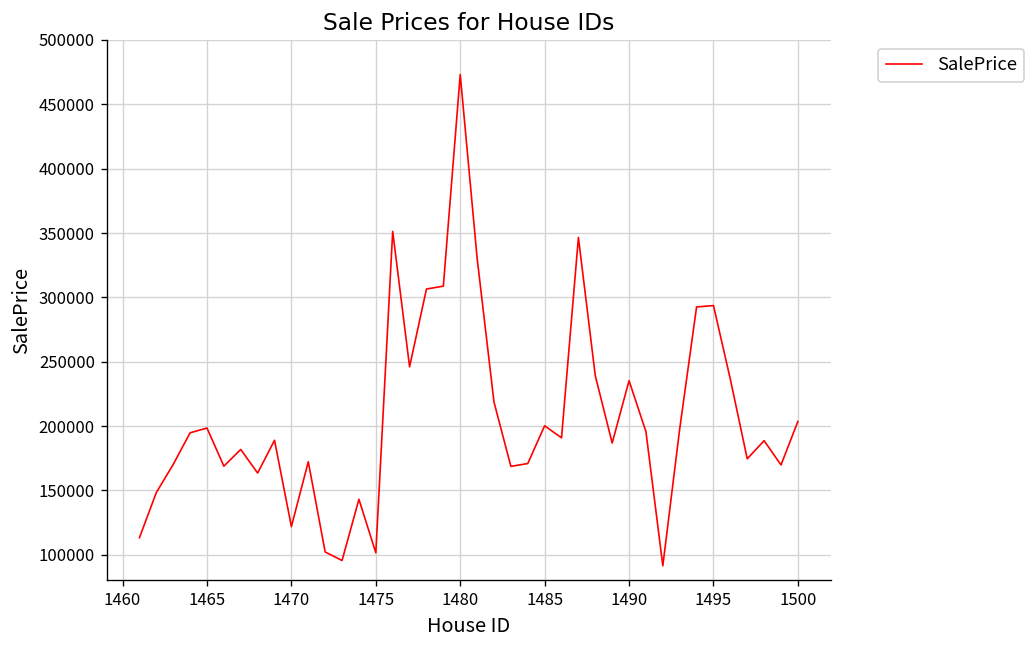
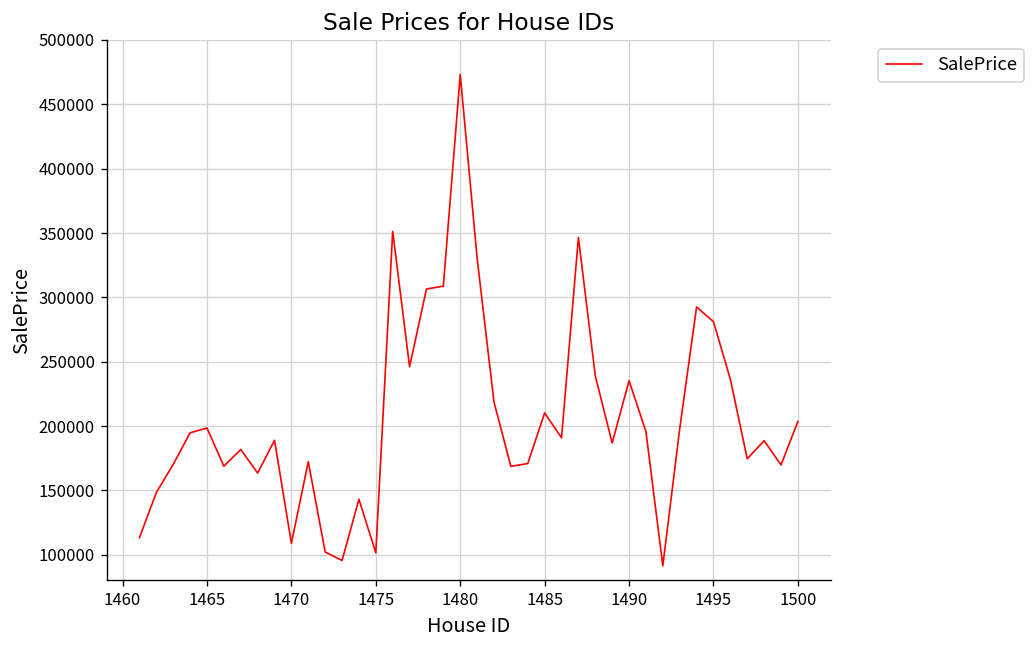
1470: 122000 -> 109000
1485: 200000 -> 210000
1495: 294000 -> 281000
